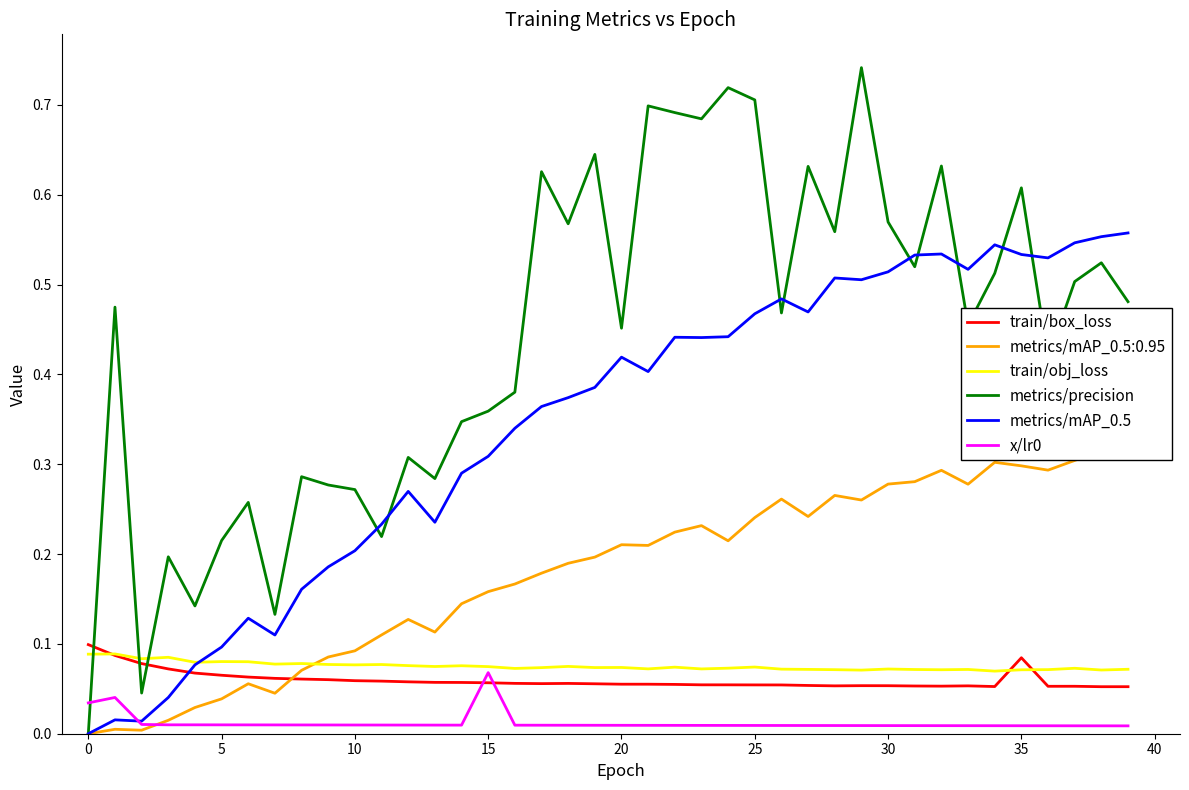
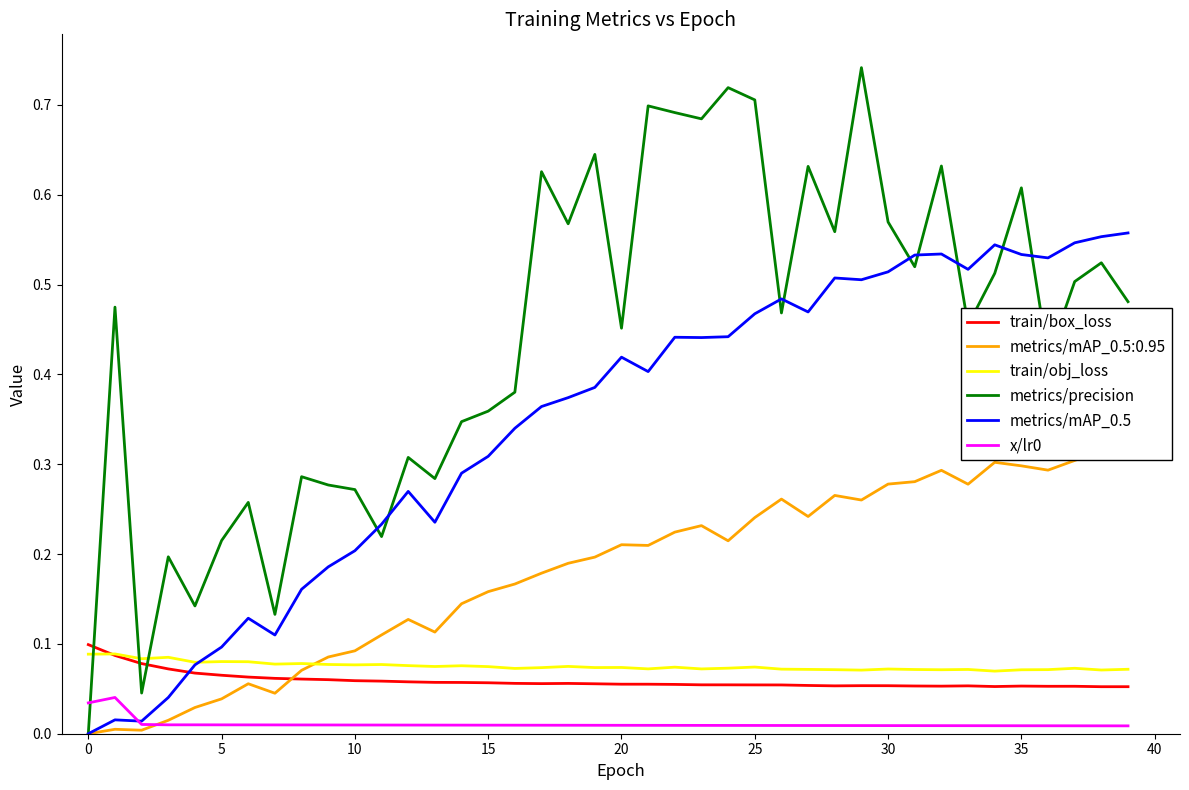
x/lr0, 15: 0.07 -> 0.01
train/box_loss, 35: 0.08 -> 0.05
